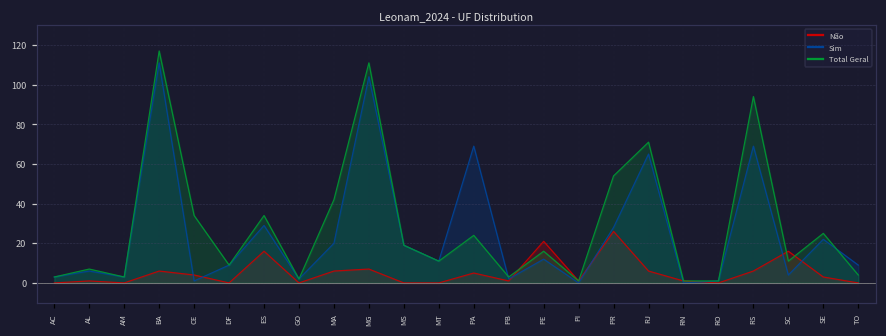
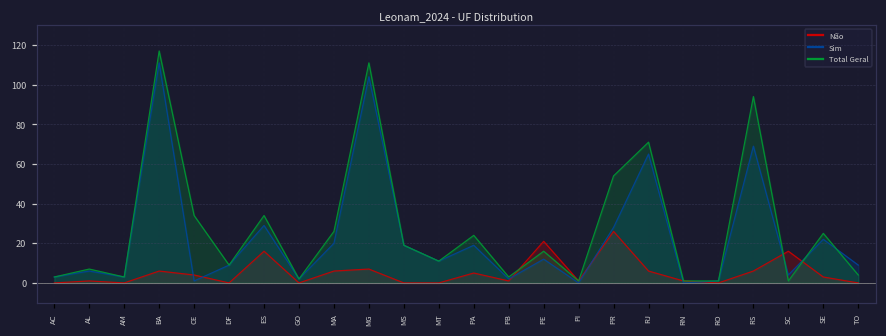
Total Geral, MA: 42 -> 26
Sim, PA: 69 -> 19
Total Geral, SC: 11 -> 1
